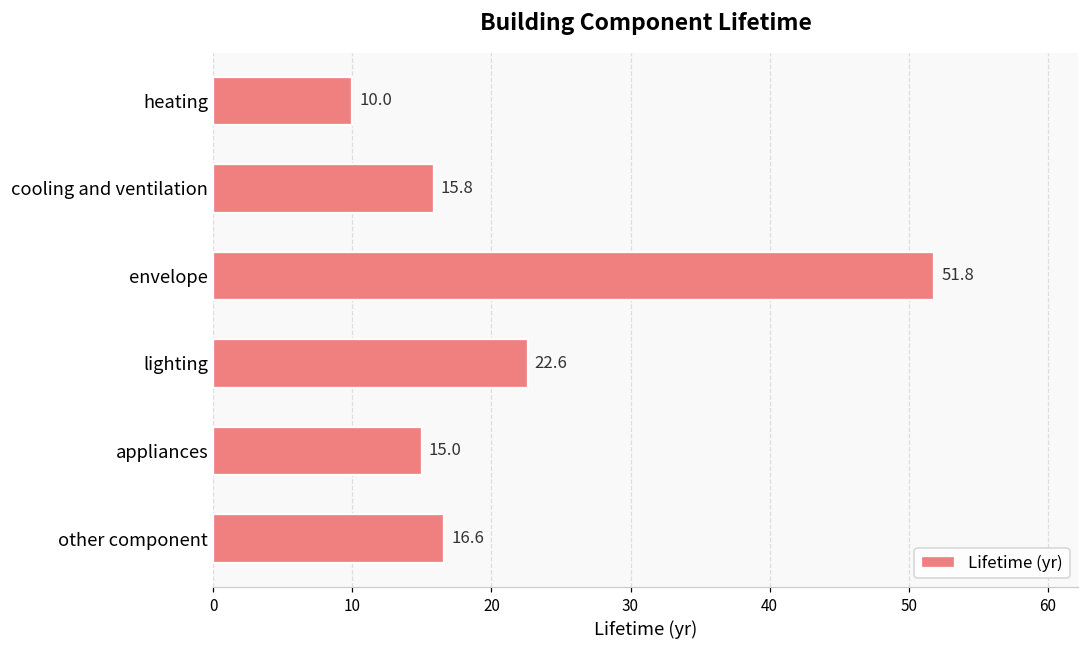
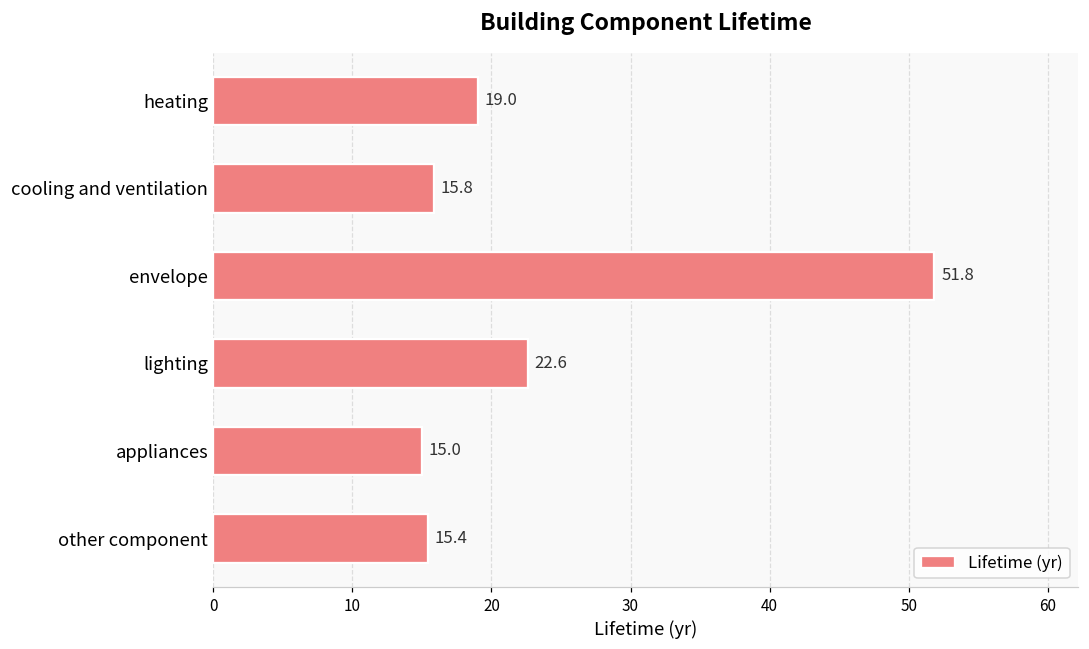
heating: 10.0 -> 19.0
other component: 16.6 -> 15.4
